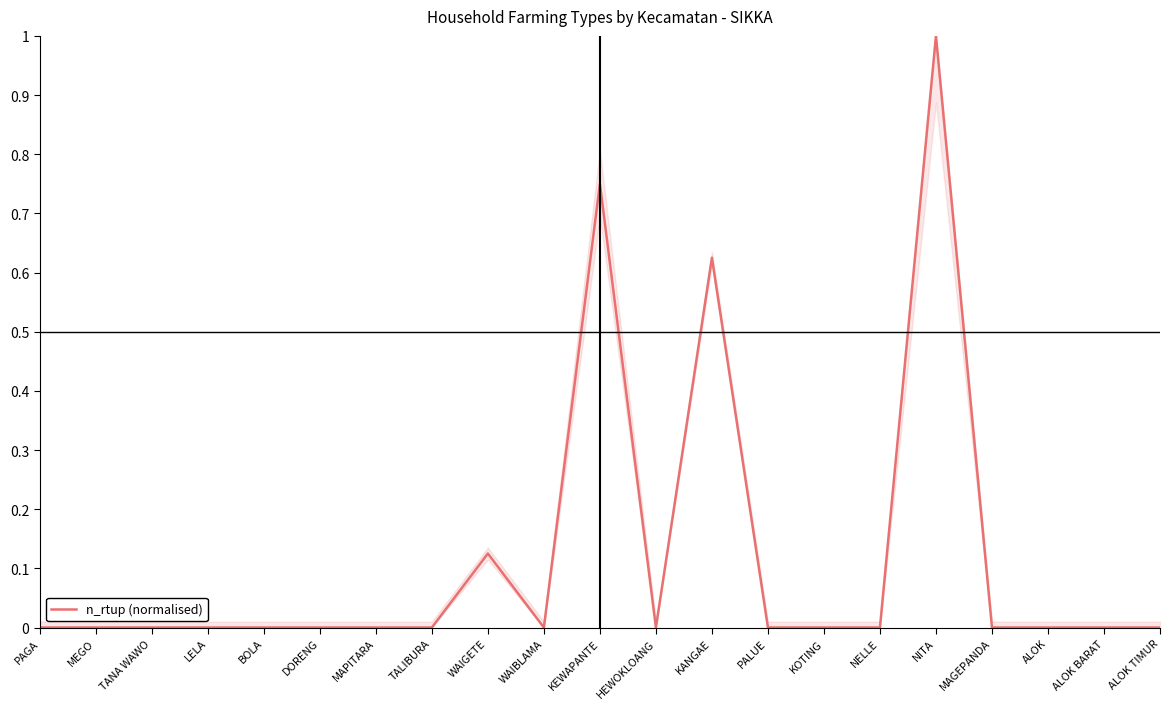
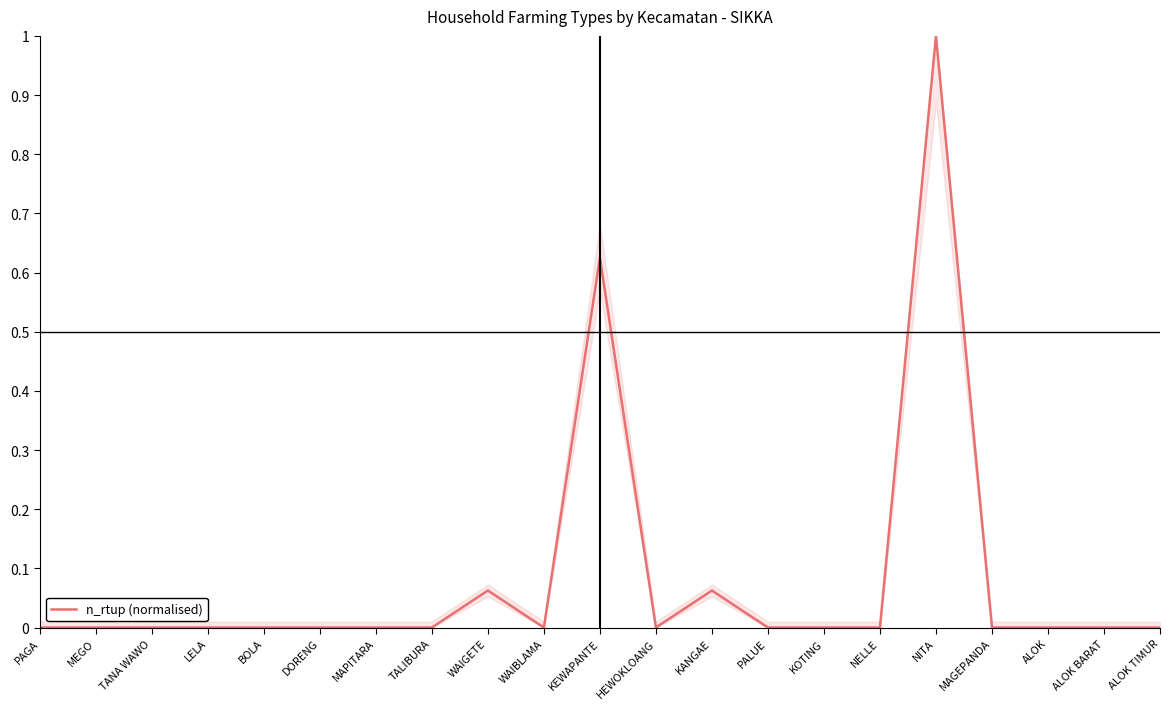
n_rtup (normalised), WAIGETE: 0.13 -> 0.06
n_rtup (normalised), KEWAPANTE: 0.75 -> 0.63
n_rtup (normalised), KANGAE: 0.63 -> 0.06
